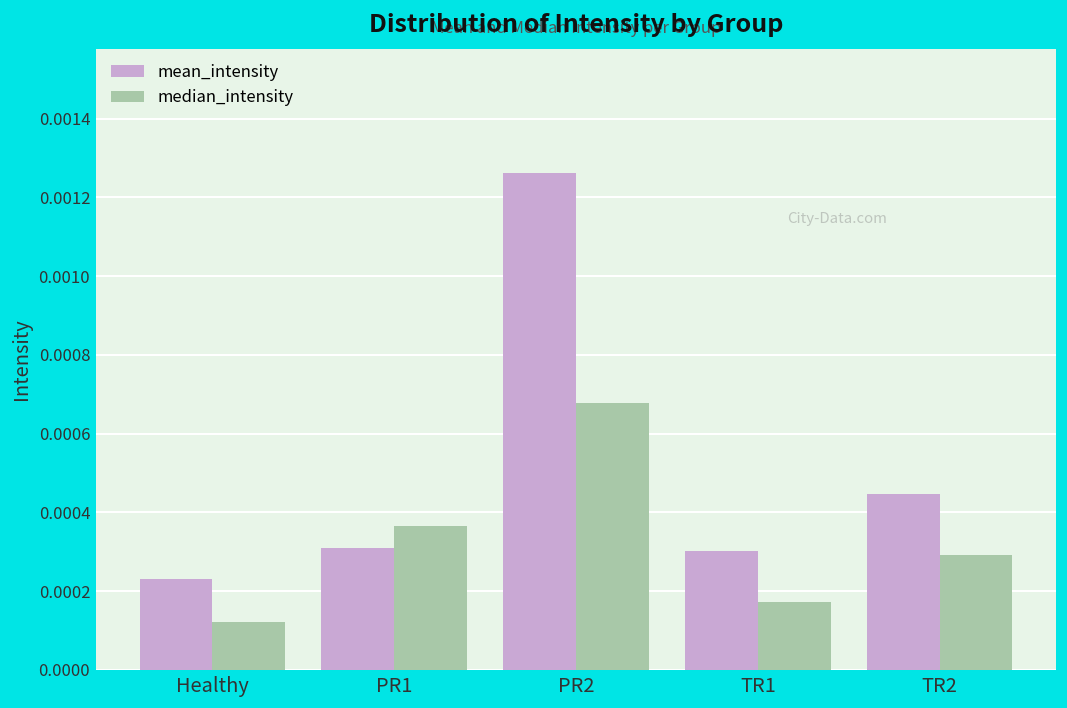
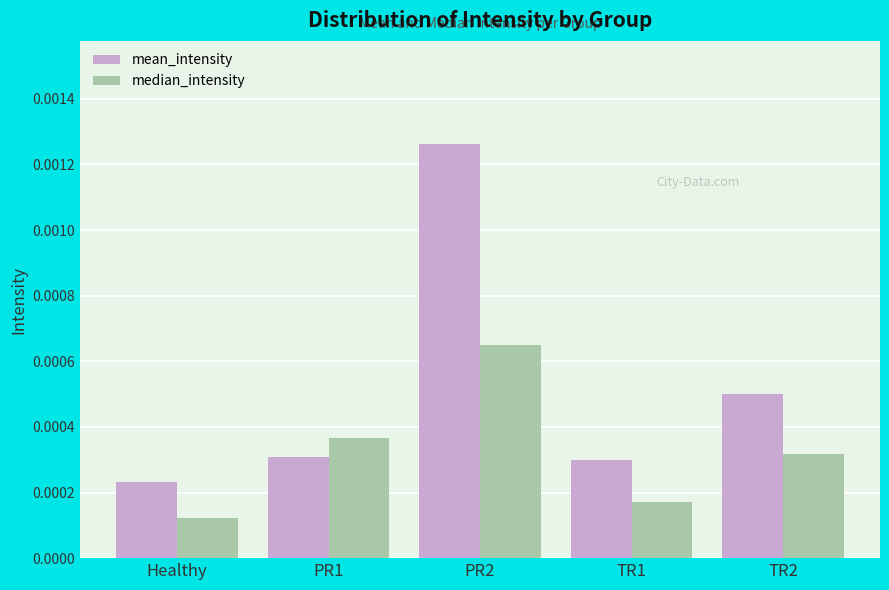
median_intensity, PR2: 0.00068 -> 0.00065
mean_intensity, TR2: 0.00045 -> 0.00050
median_intensity, TR2: 0.00029 -> 0.00032
